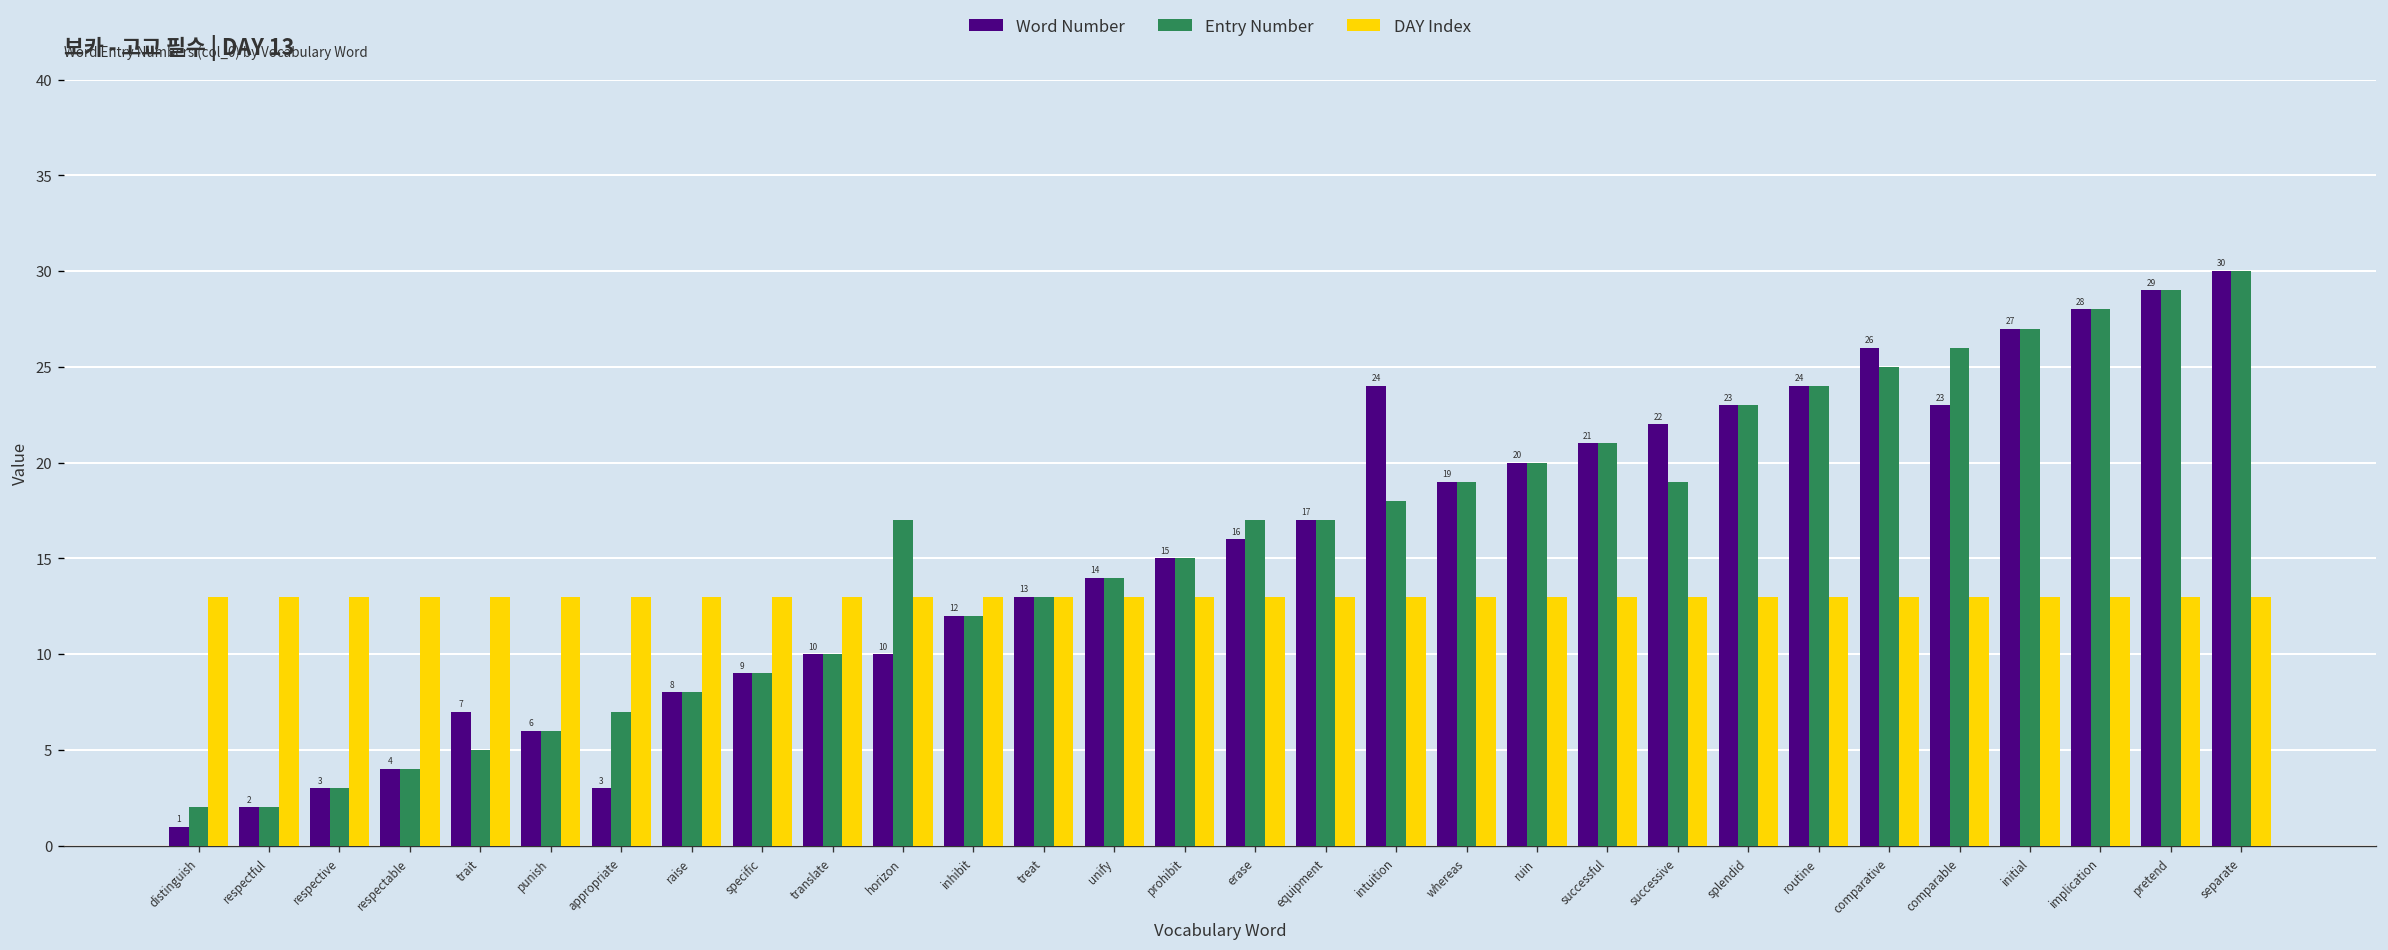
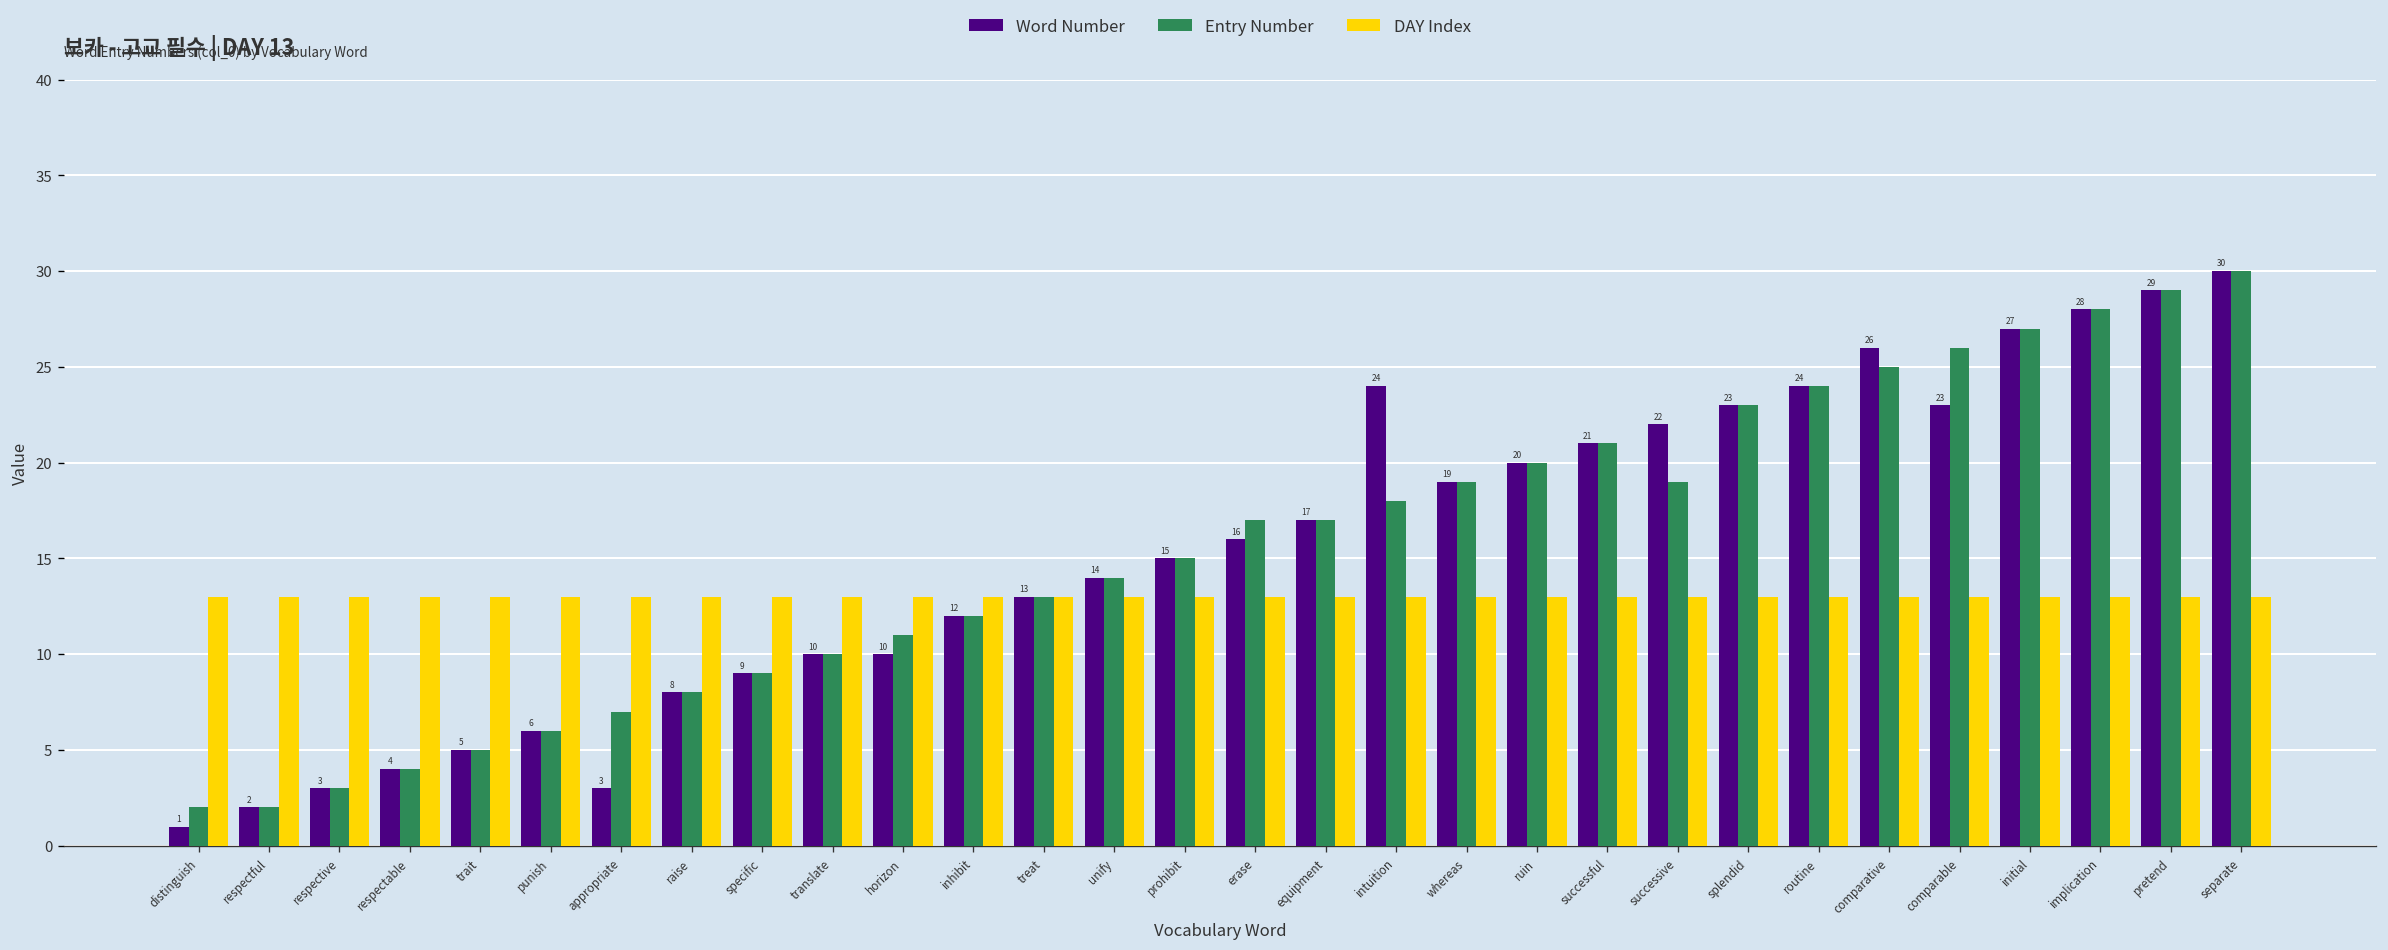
Word Number, trait: 7 -> 5
Entry Number, horizon: 17 -> 11
